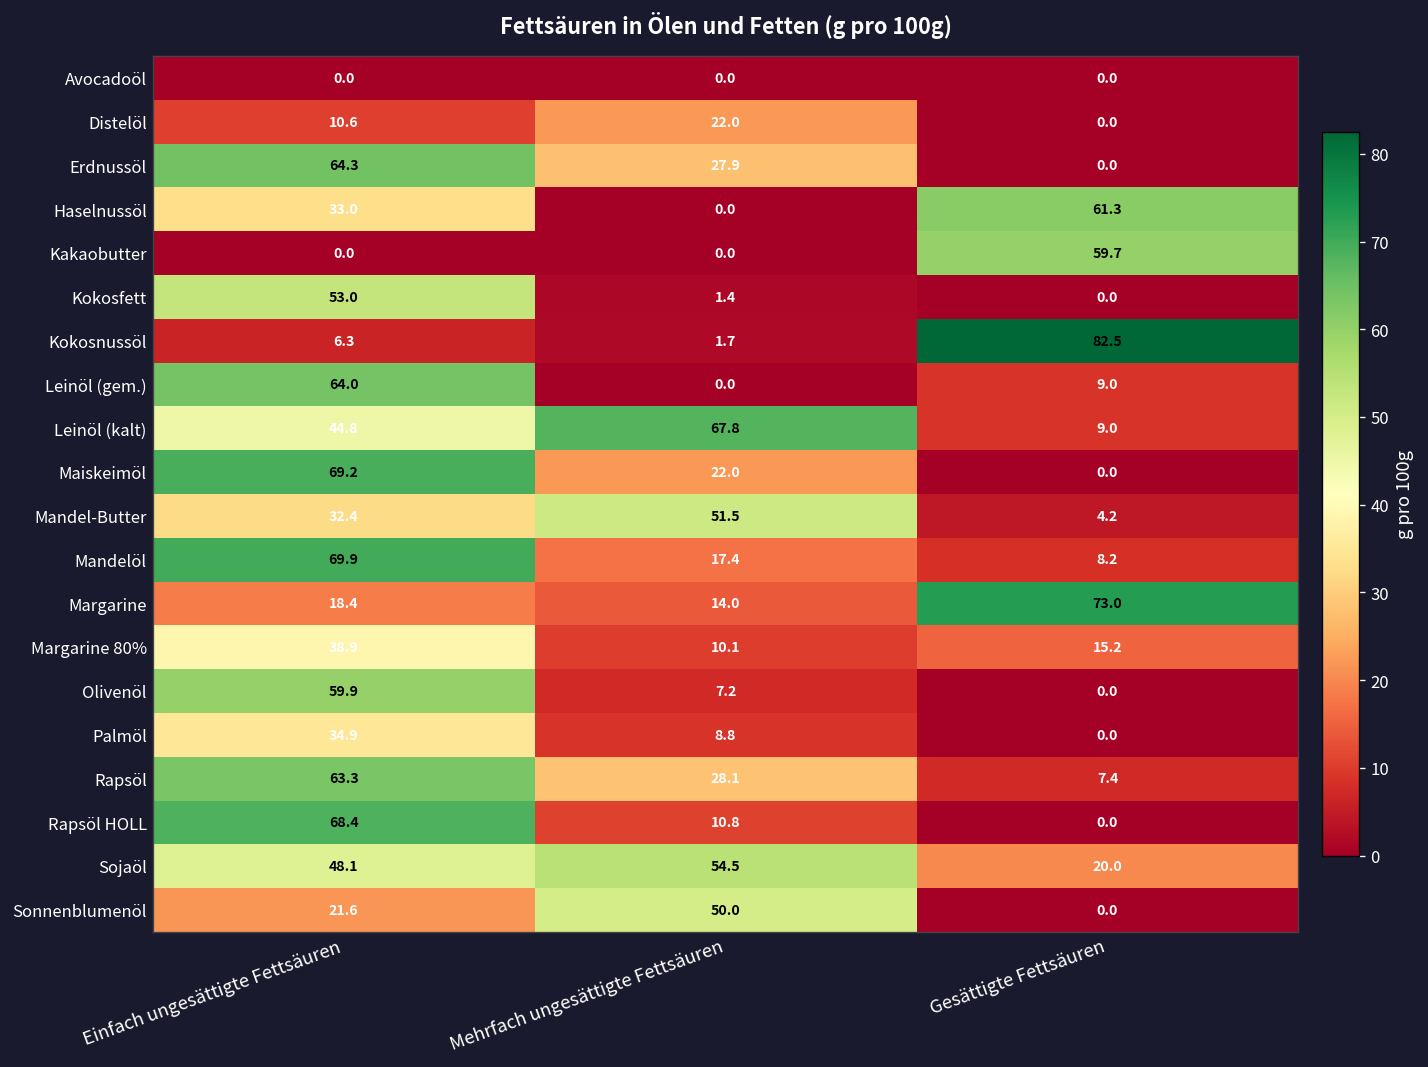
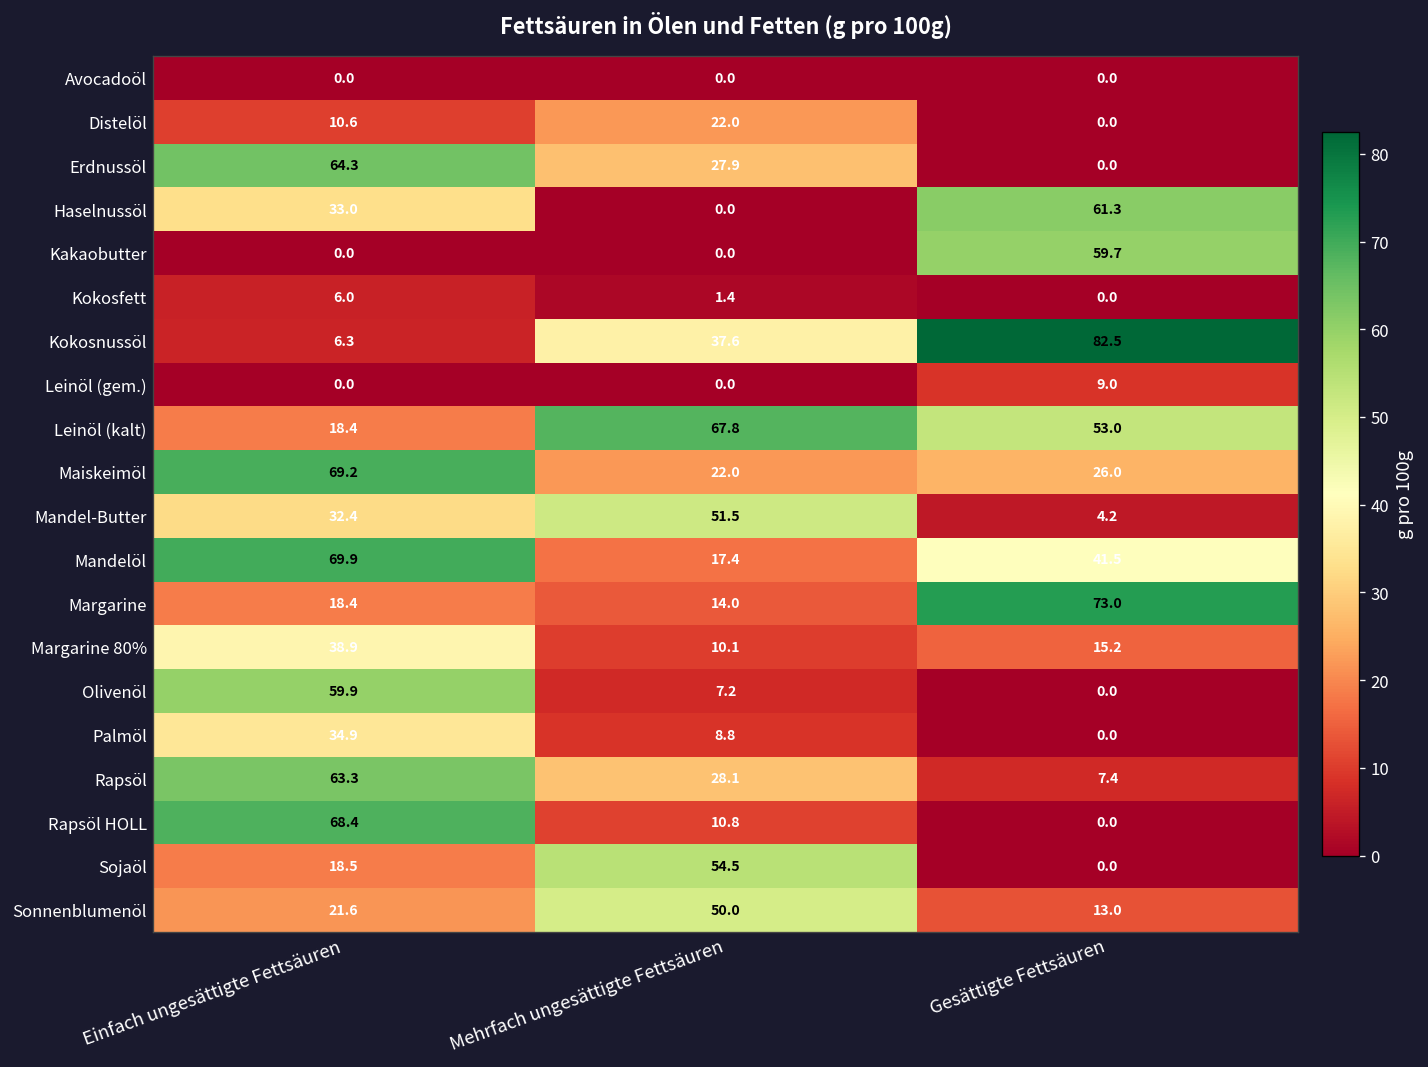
Kokosfett, Einfach ungesättigte Fettsäuren: 53.0 -> 6.0
Kokosnussöl, Mehrfach ungesättigte Fettsäuren: 1.7 -> 37.6
Leinöl (gem.), Einfach ungesättigte Fettsäuren: 64.0 -> 0.0
Leinöl (kalt), Einfach ungesättigte Fettsäuren: 44.8 -> 18.4
Leinöl (kalt), Gesättigte Fettsäuren: 9.0 -> 53.0
Maiskeimöl, Gesättigte Fettsäuren: 0.0 -> 26.0
Mandelöl, Gesättigte Fettsäuren: 8.2 -> 41.5
Sojaöl, Einfach ungesättigte Fettsäuren: 48.1 -> 18.5
Sojaöl, Gesättigte Fettsäuren: 20.0 -> 0.0
Sonnenblumenöl, Gesättigte Fettsäuren: 0.0 -> 13.0
